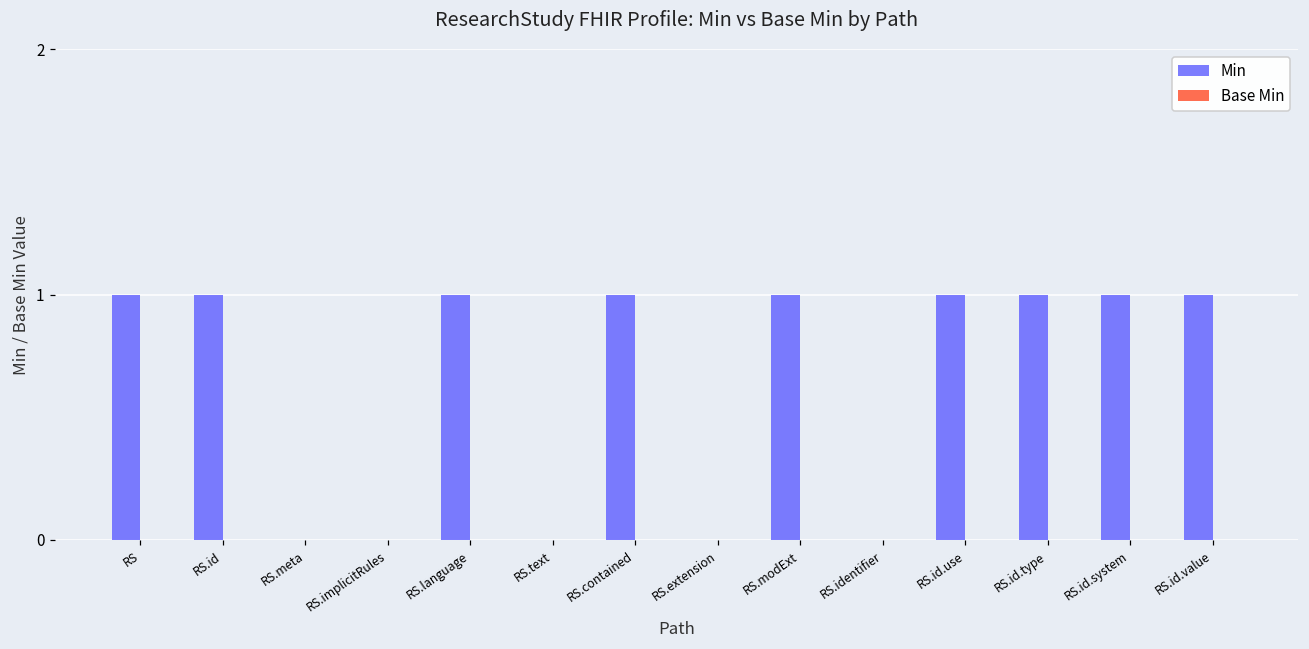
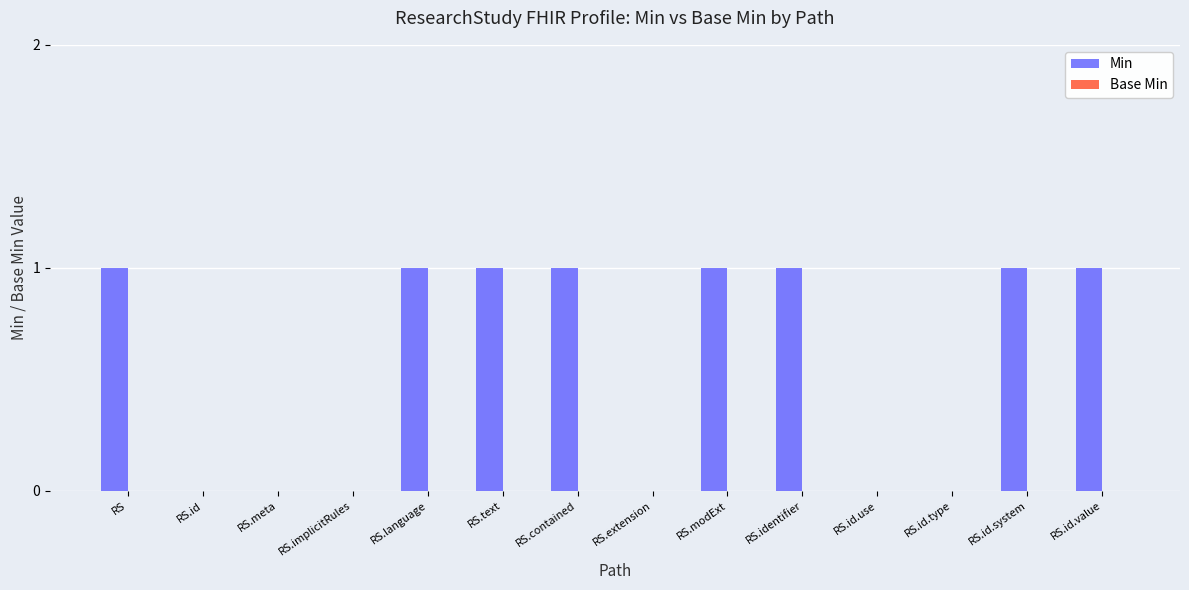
Min, RS.id: 1 -> 0
Min, RS.text: 0 -> 1
Min, RS.identifier: 0 -> 1
Min, RS.id.use: 1 -> 0
Min, RS.id.type: 1 -> 0
